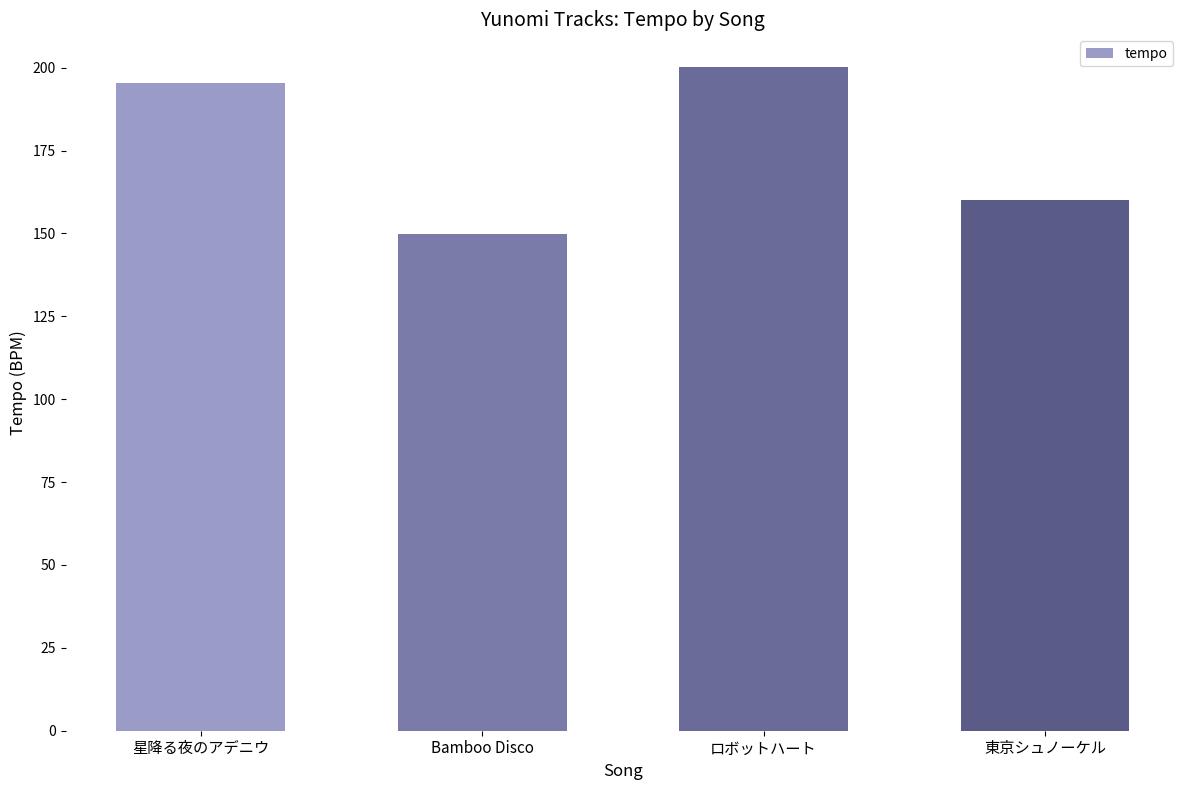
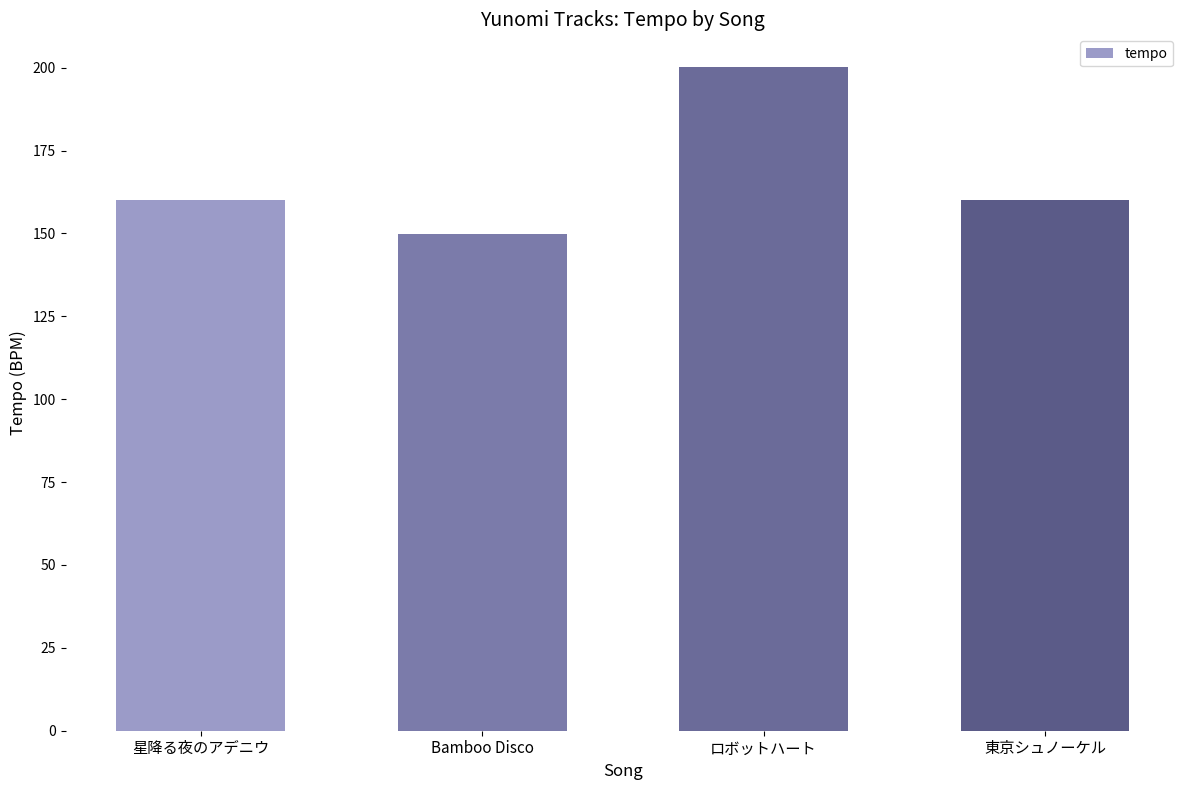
星降る夜のアデニウ: 195 -> 160
